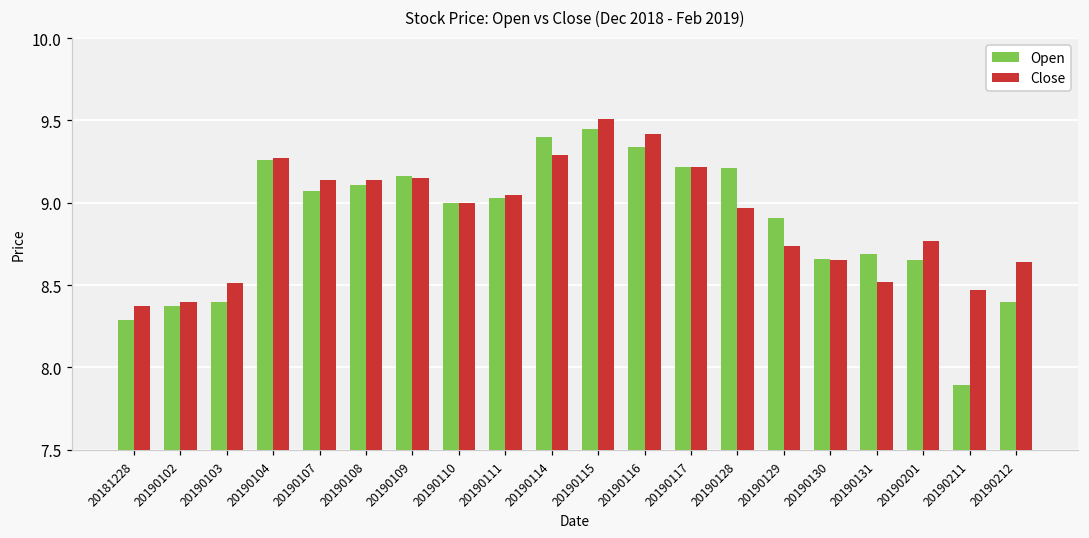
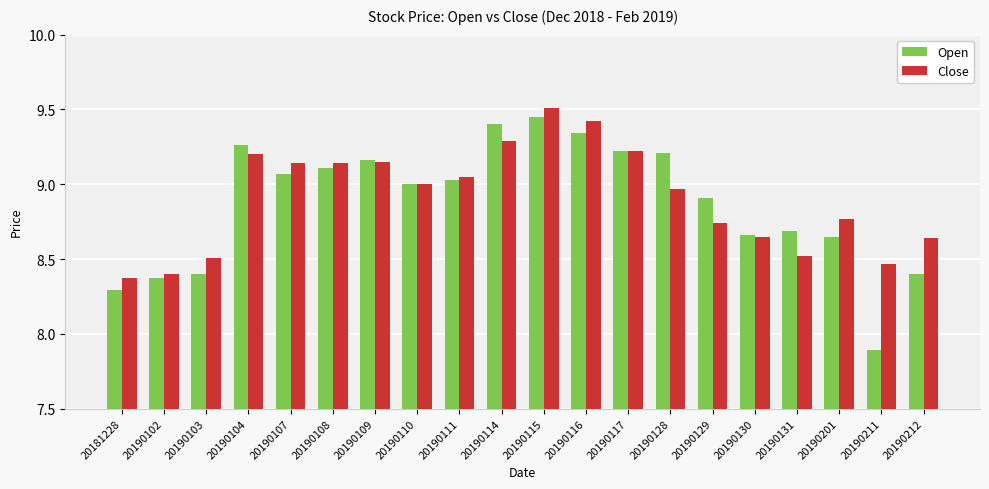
Close, 20190104: 9.27 -> 9.20
